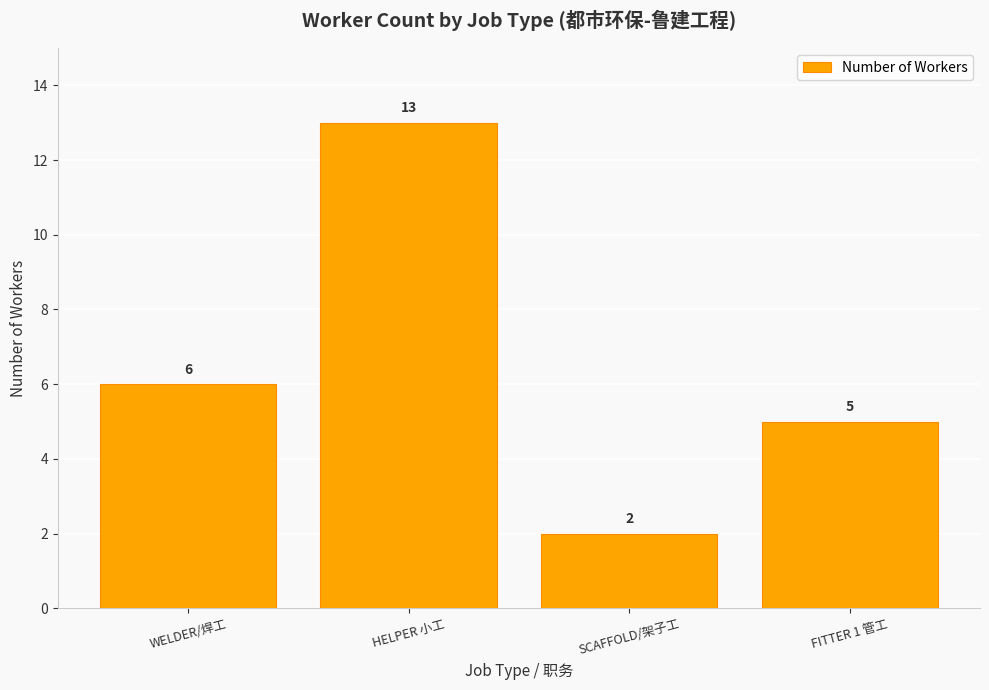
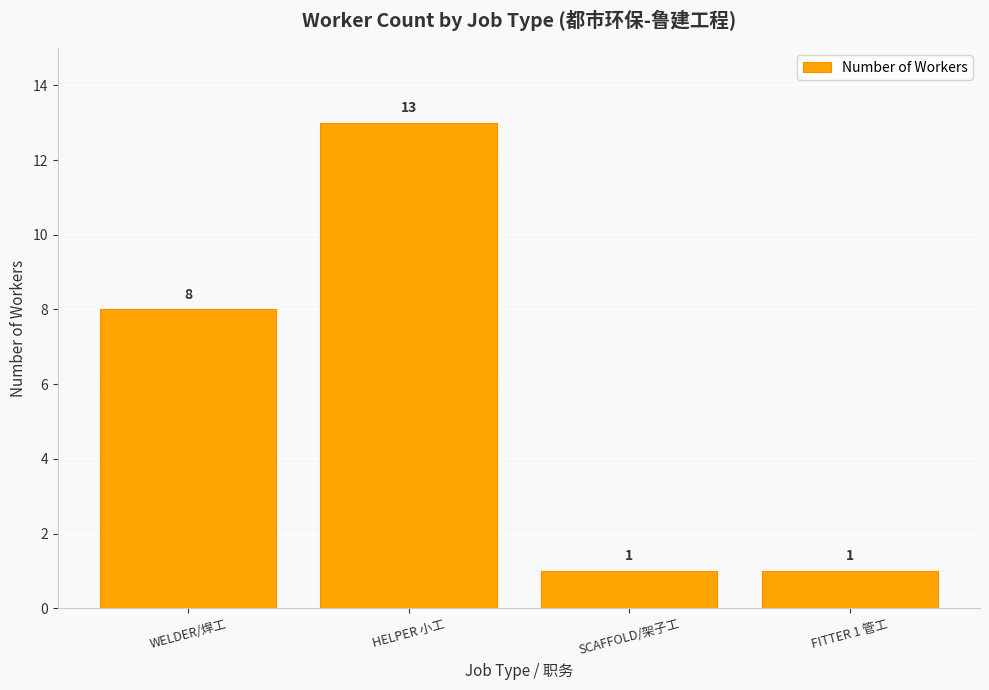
WELDER/焊工: 6 -> 8
SCAFFOLD/架子工: 2 -> 1
FITTER 1 管工: 5 -> 1
